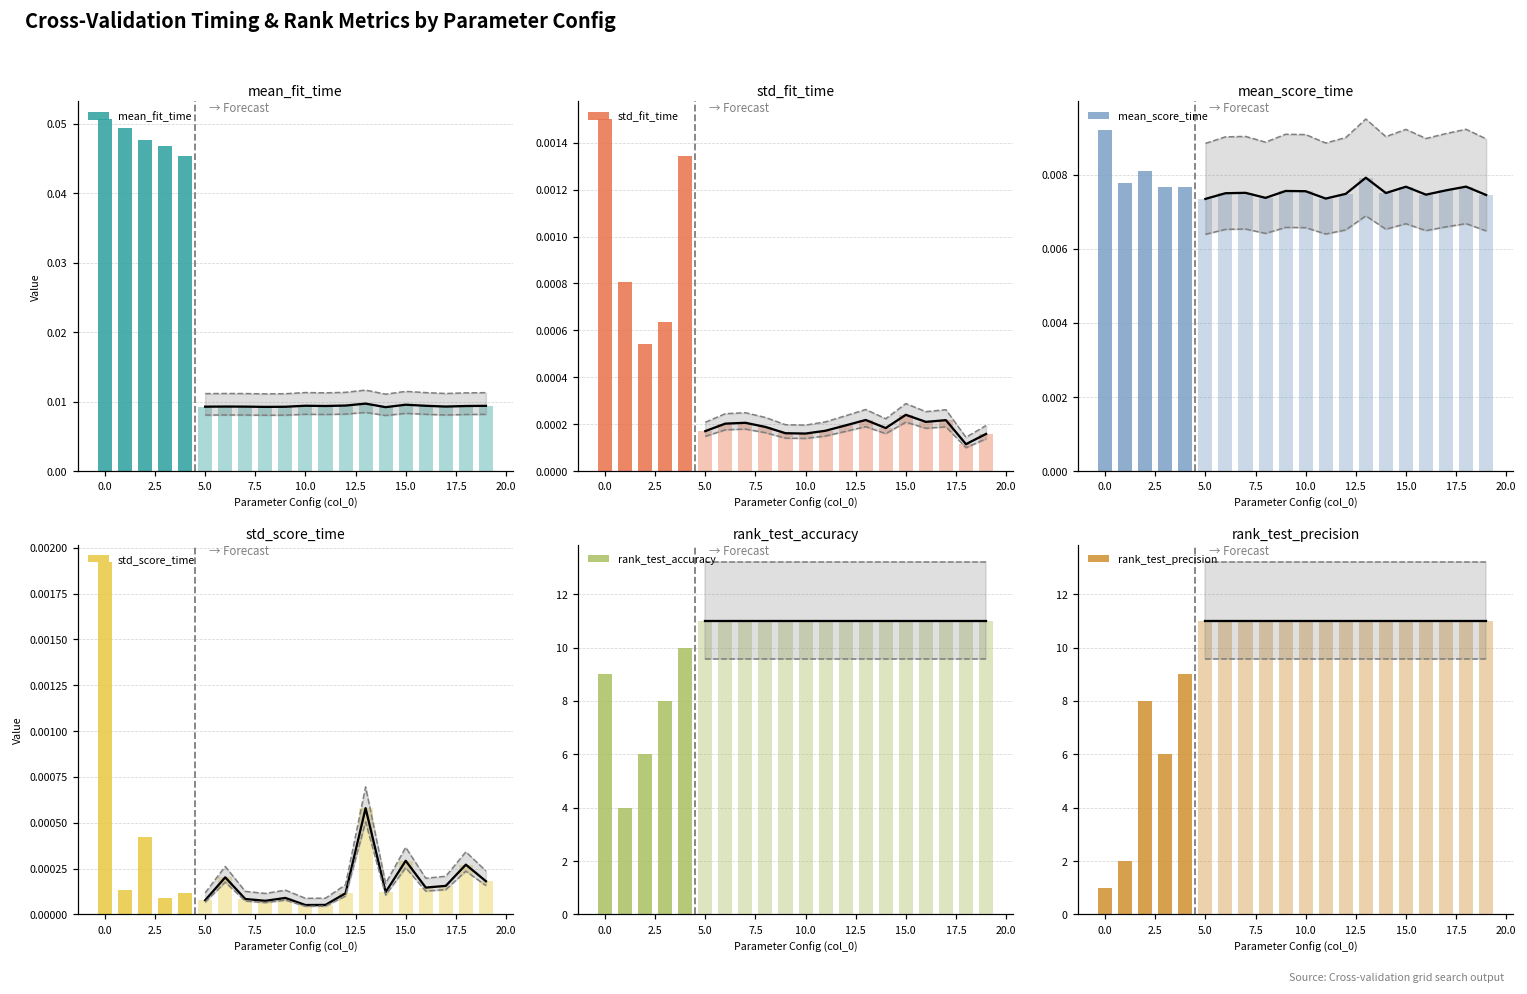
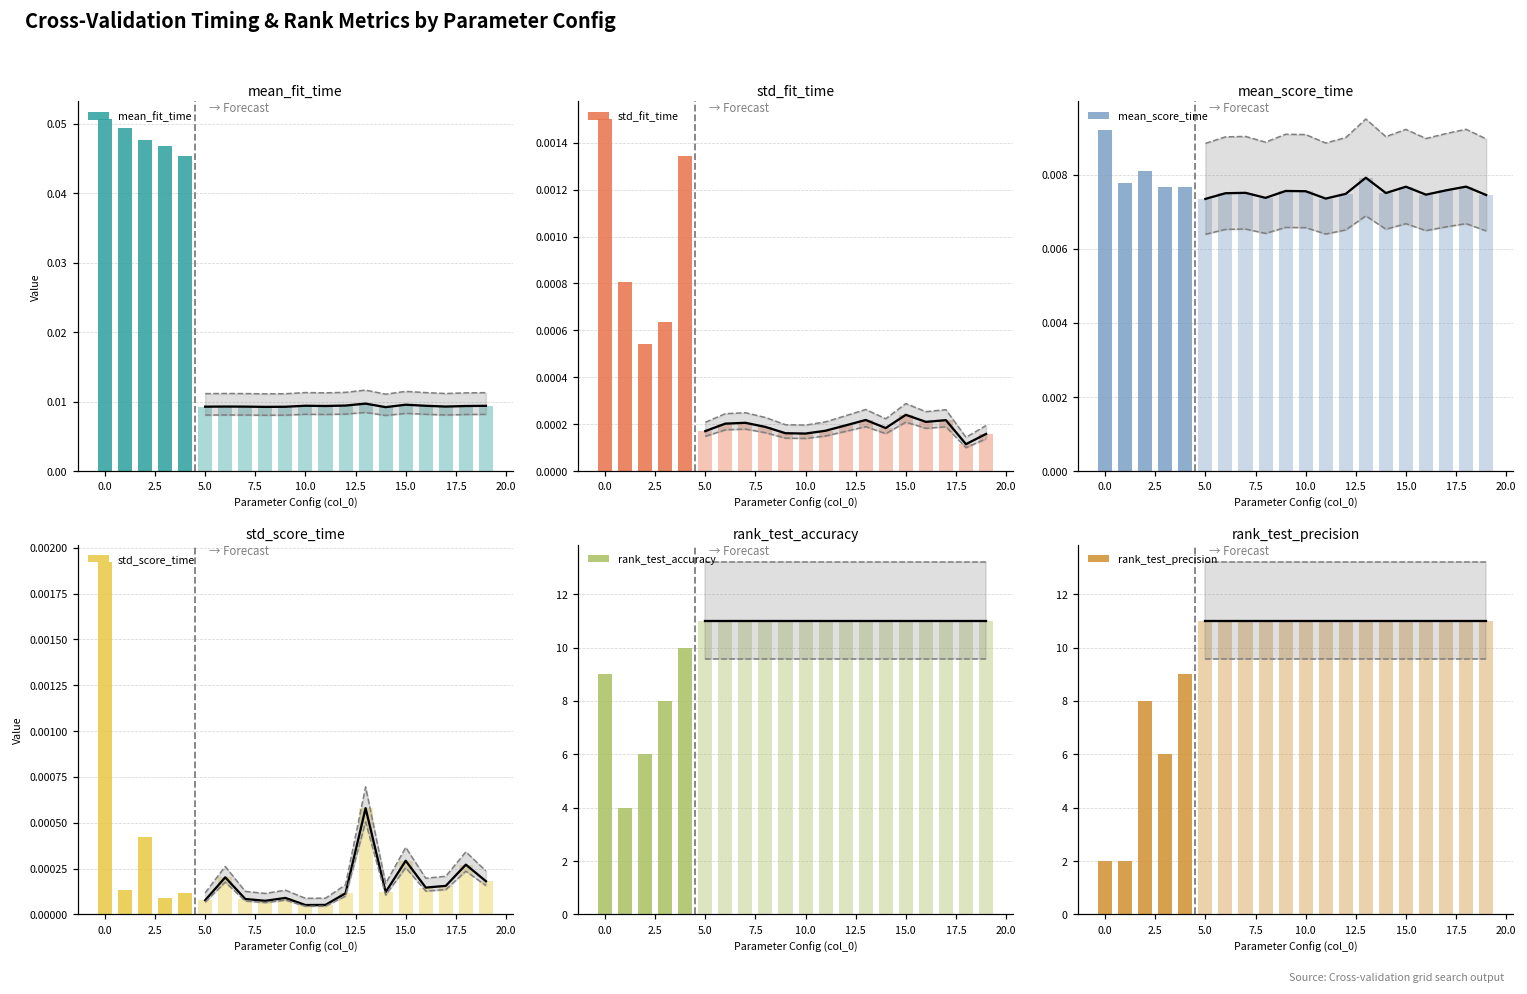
rank_test_precision, rank_test_precision, 0.0: 1 -> 2
